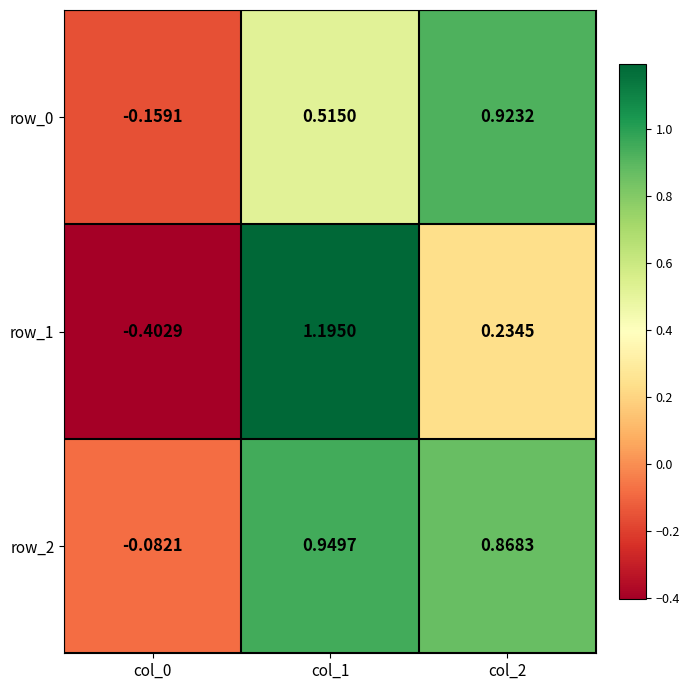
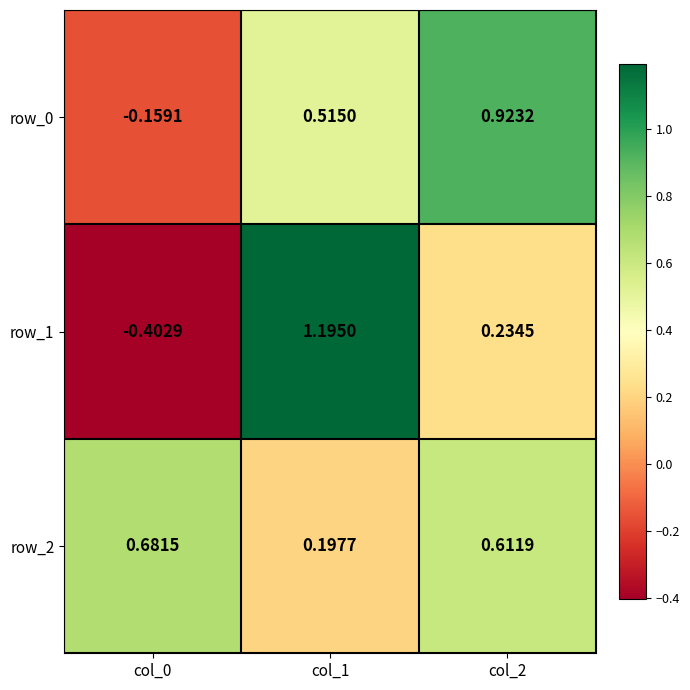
row_2, col_0: -0.0821 -> 0.6815
row_2, col_1: 0.9497 -> 0.1977
row_2, col_2: 0.8683 -> 0.6119
